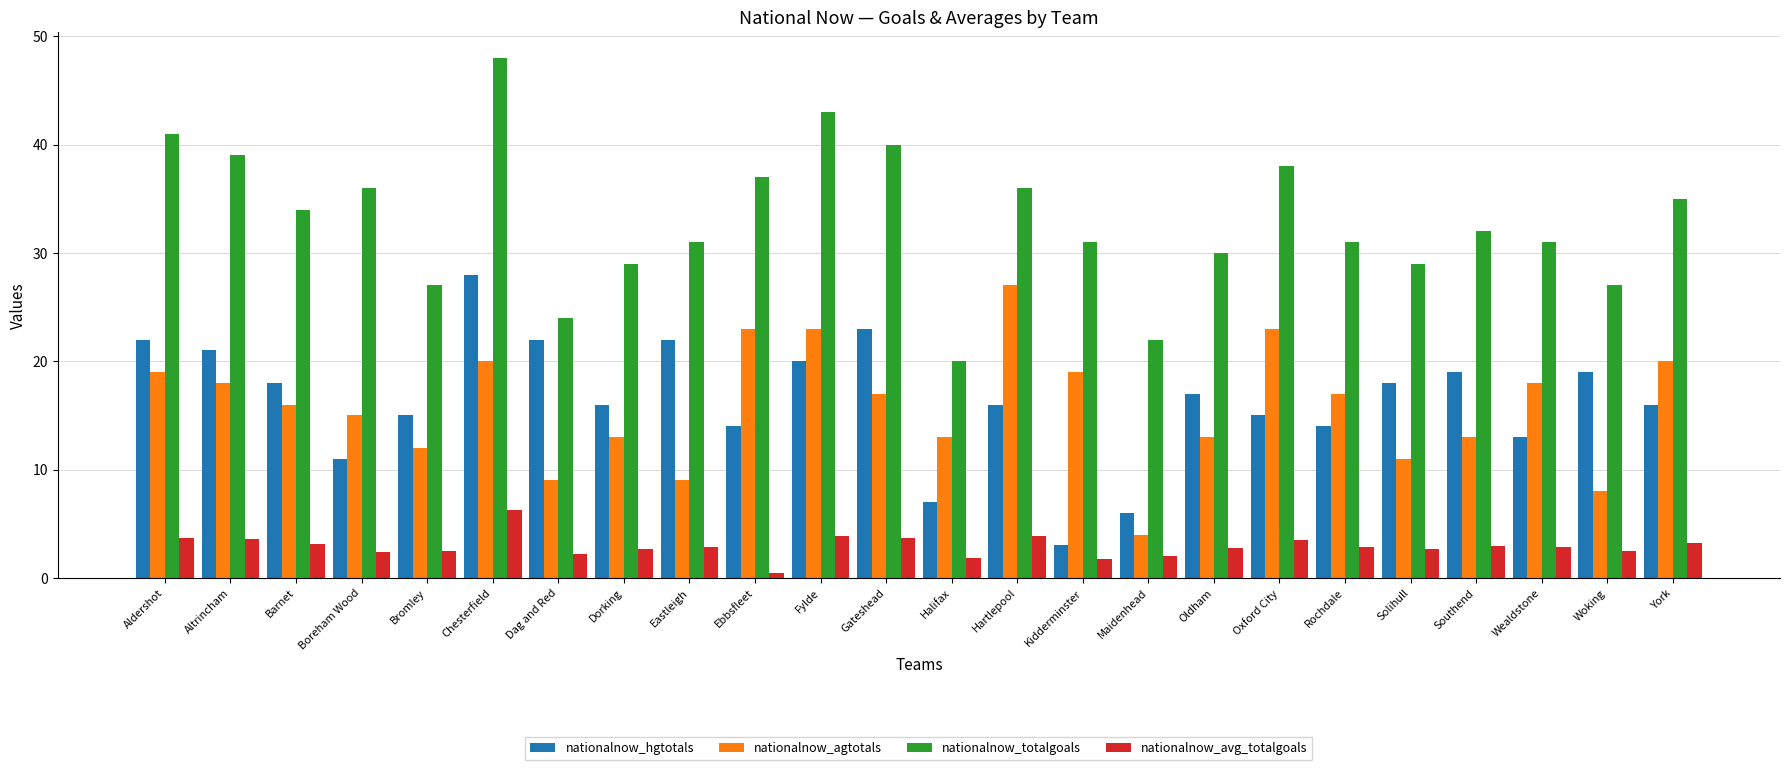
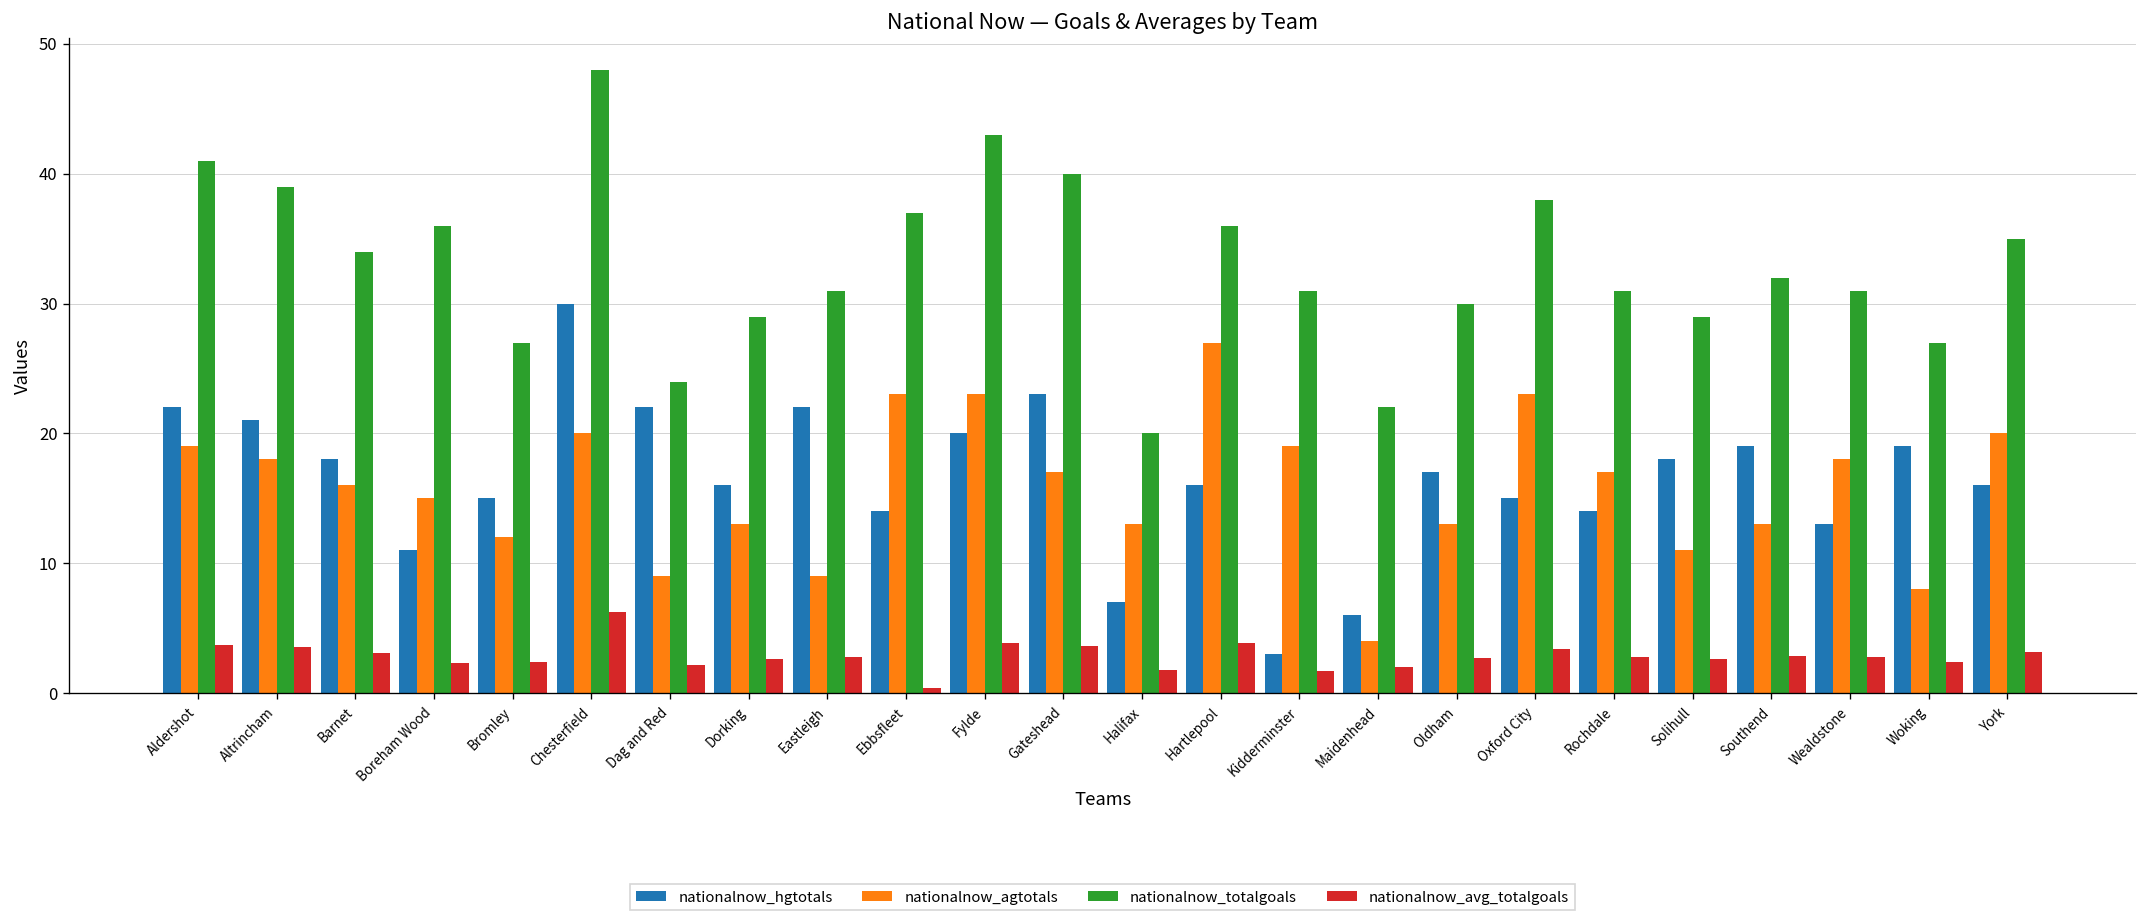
nationalnow_hgtotals, Chesterfield: 28 -> 30
